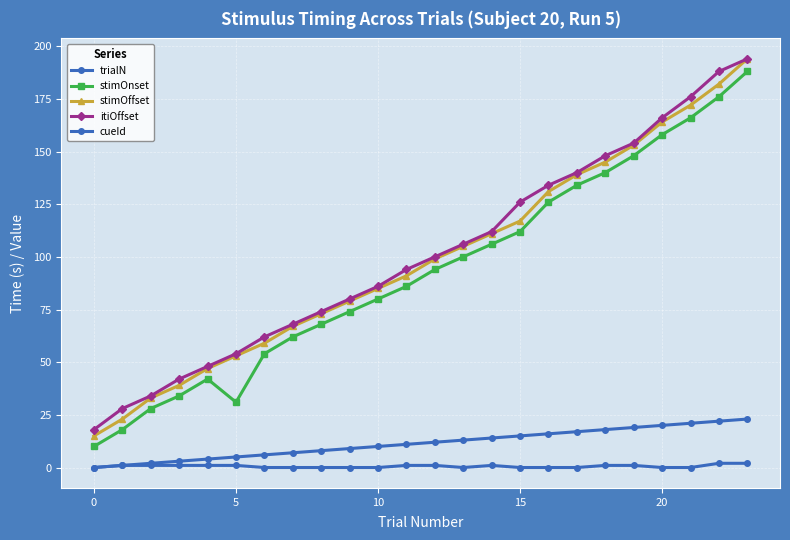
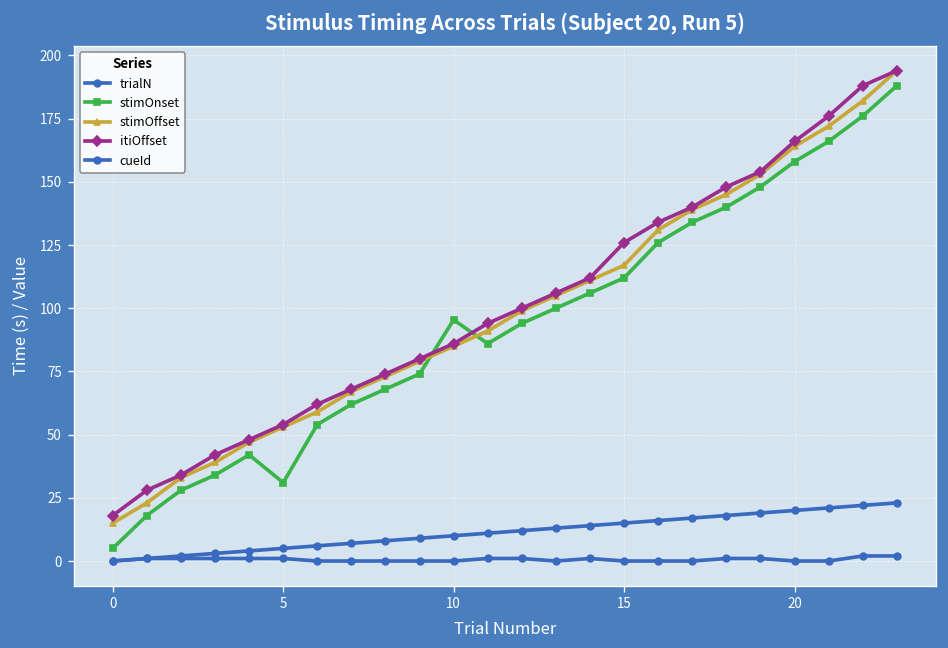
stimOnset, 0: 10 -> 5
stimOnset, 10: 80 -> 95
